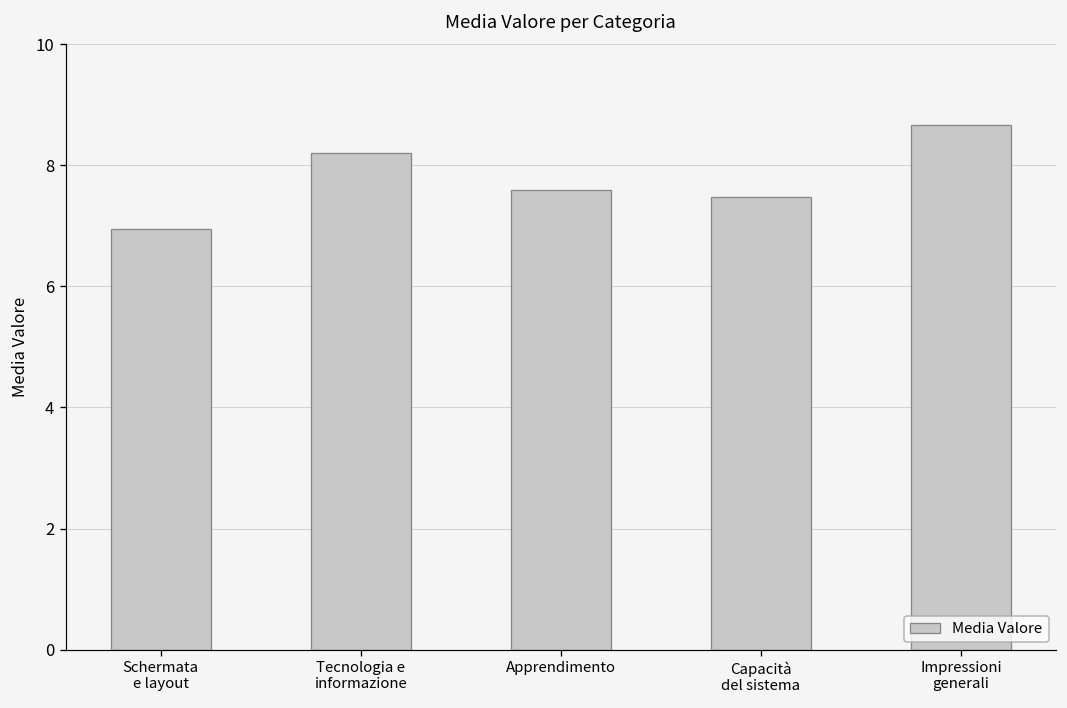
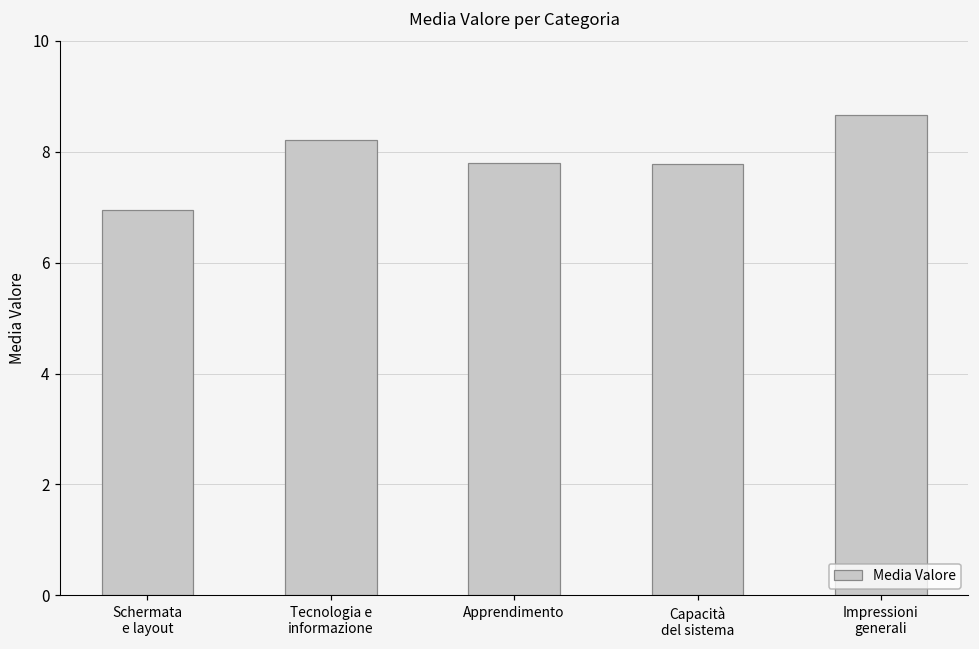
Apprendimento: 7.6 -> 7.8
Capacità del sistema: 7.5 -> 7.8
